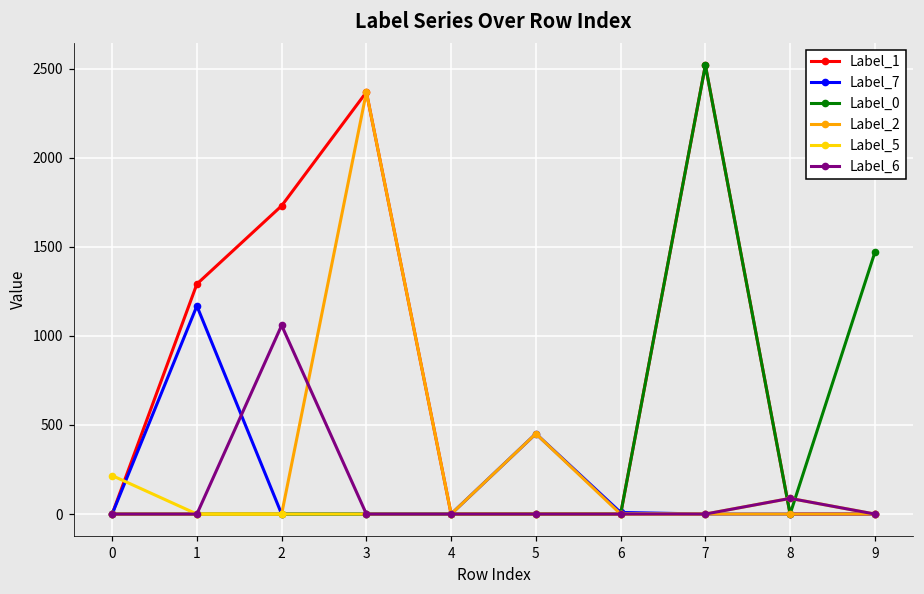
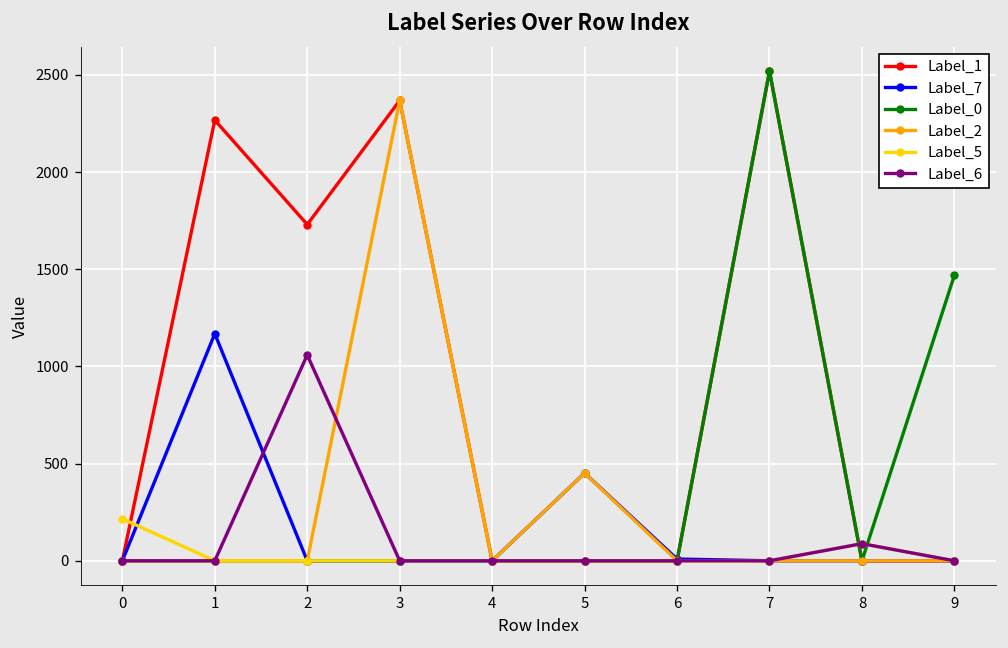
Label_1, 1: 1290 -> 2270
